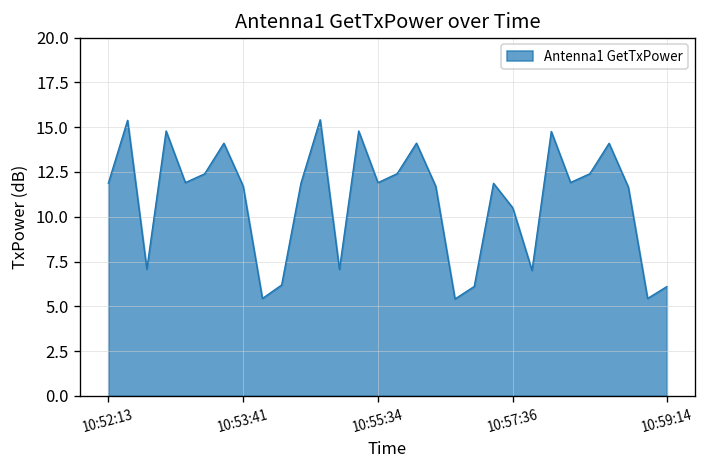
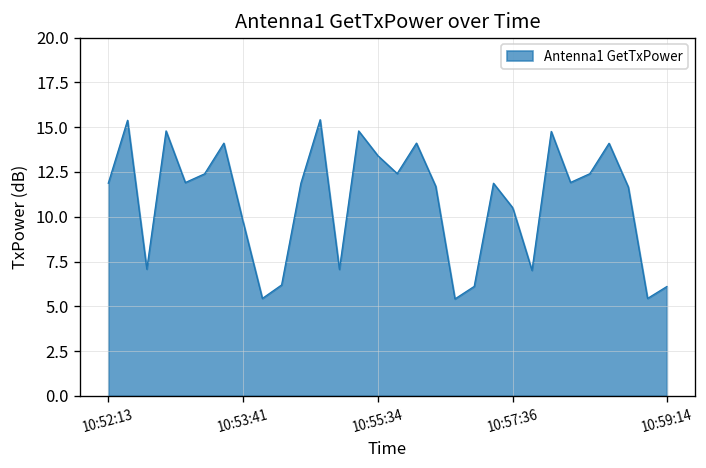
10:53:41: 11.7 -> 9.7
10:55:34: 11.9 -> 13.4
